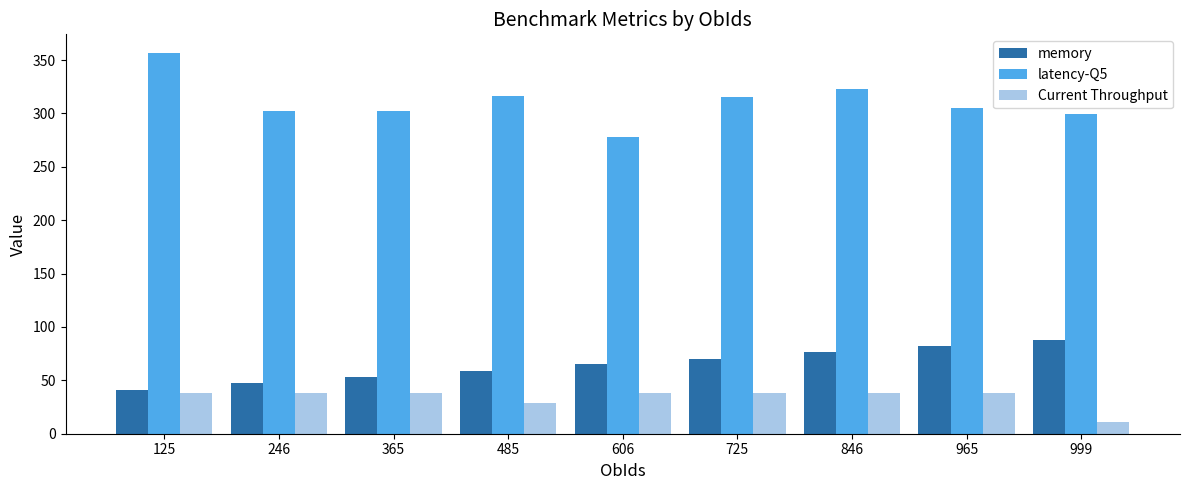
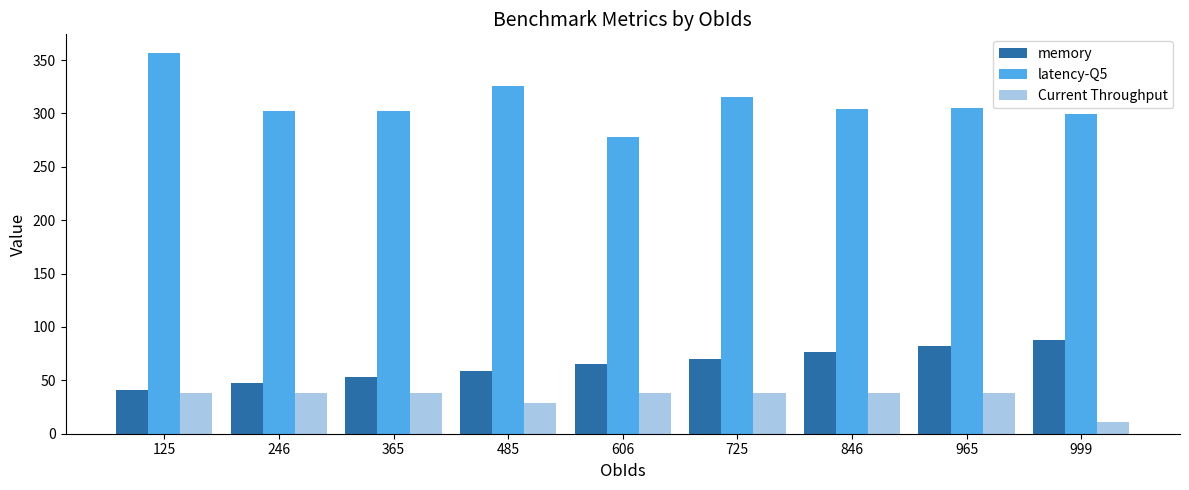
latency-Q5, 485: 316 -> 326
latency-Q5, 846: 323 -> 304
